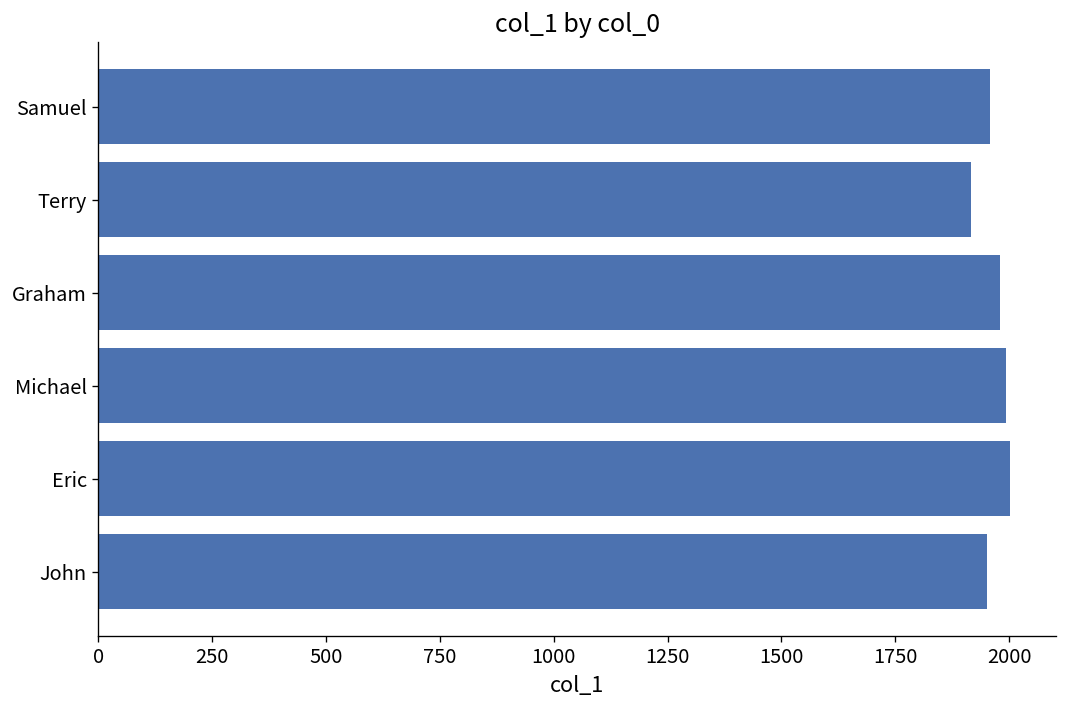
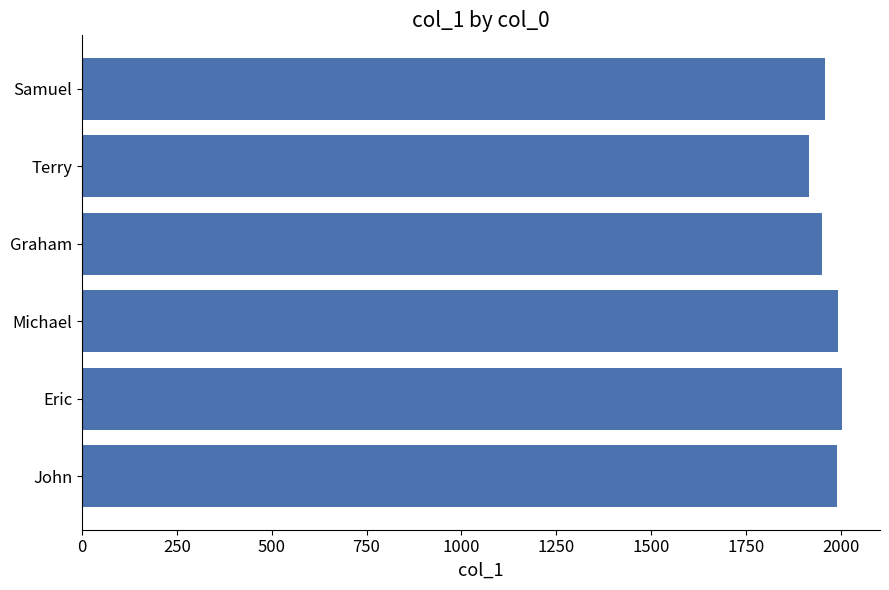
Graham: 1980 -> 1950
John: 1950 -> 1990
